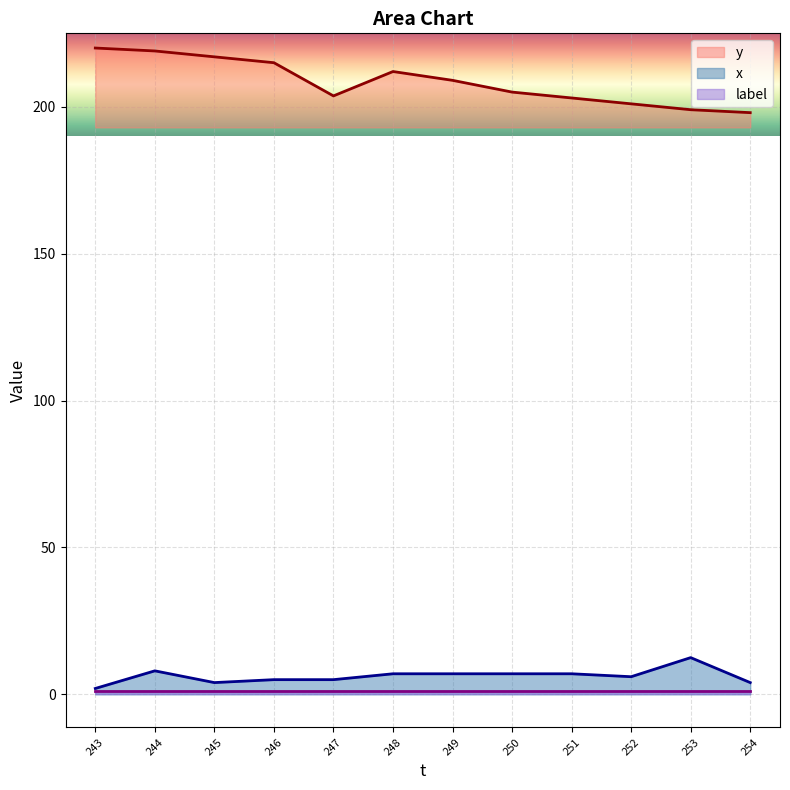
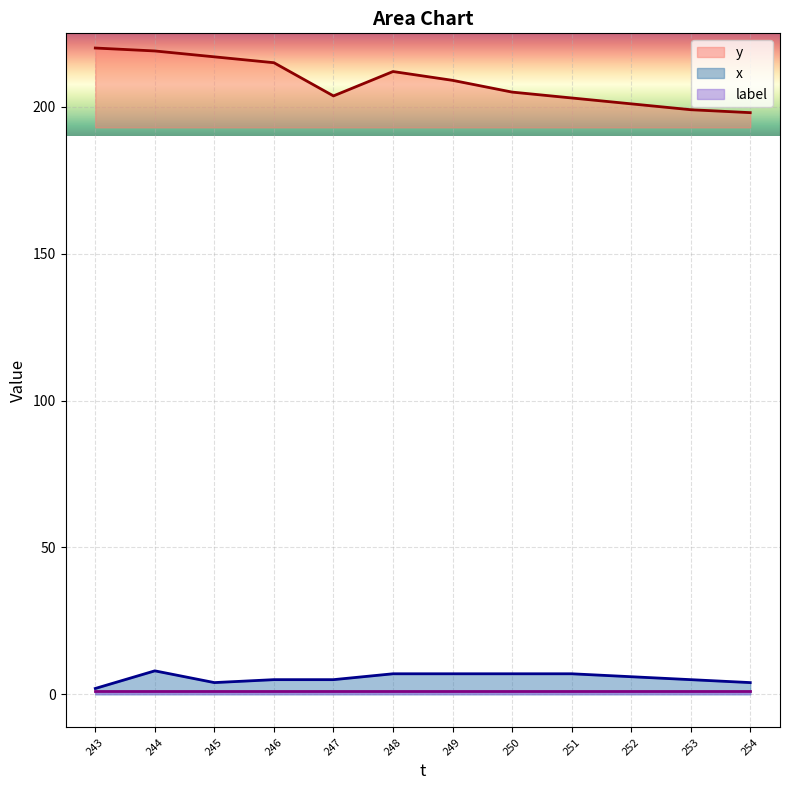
x, 253: 13 -> 5
